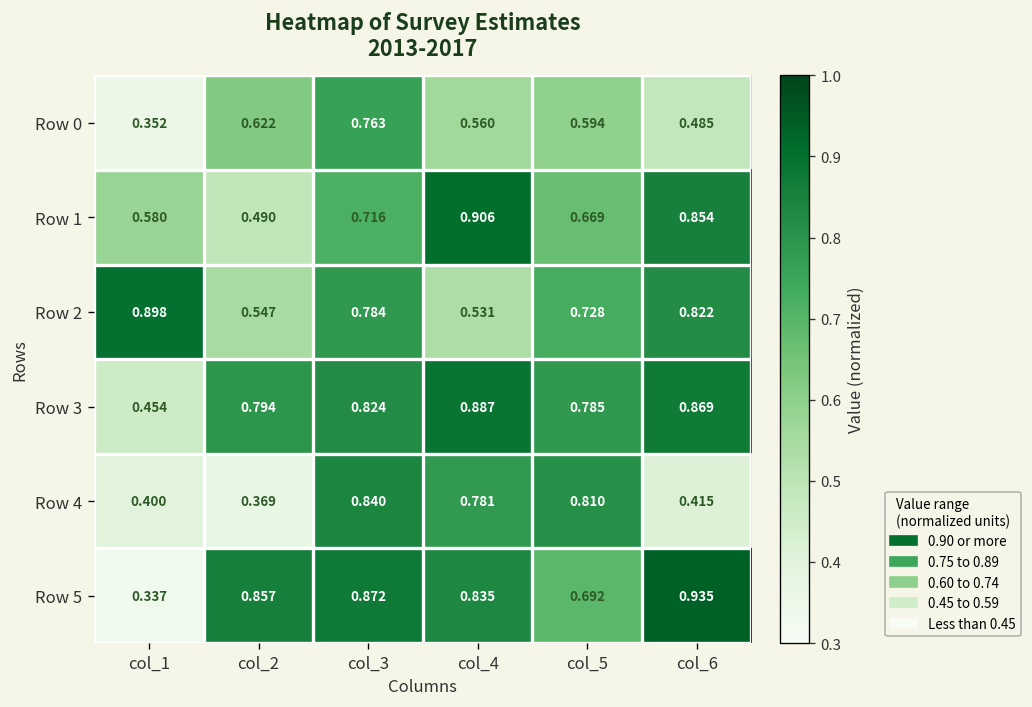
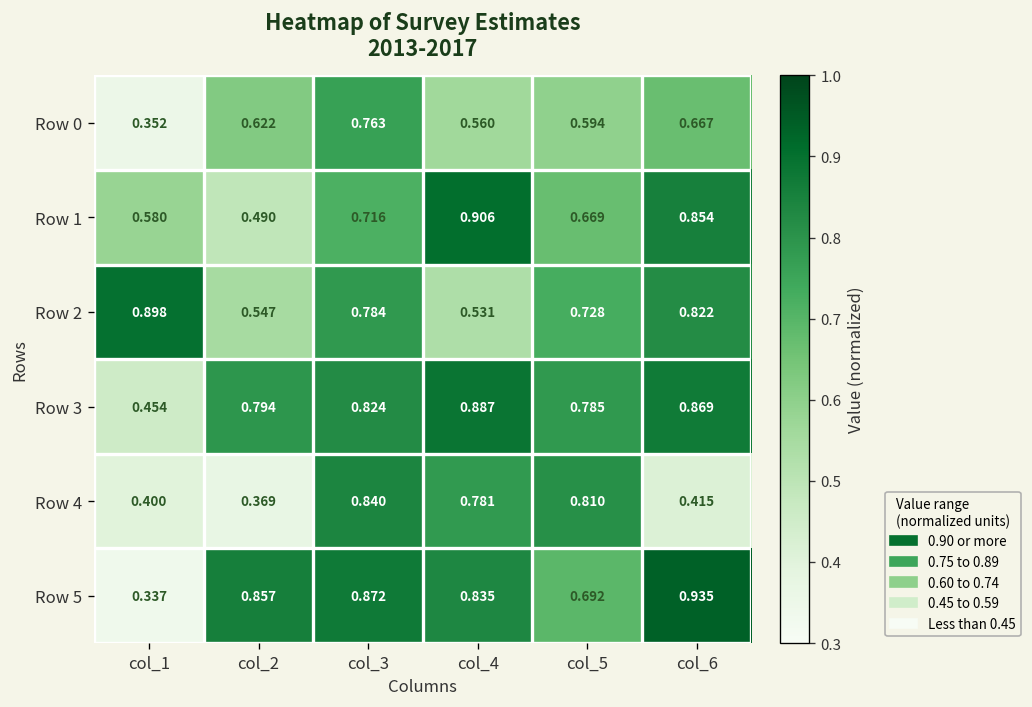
Row 0, col_6: 0.485 -> 0.667
